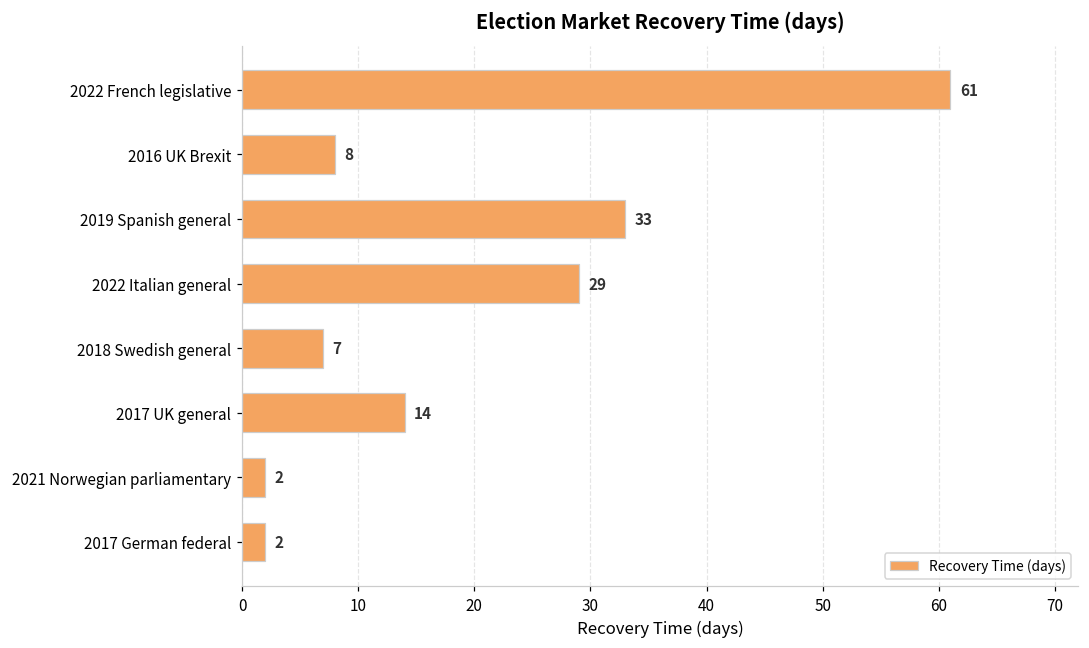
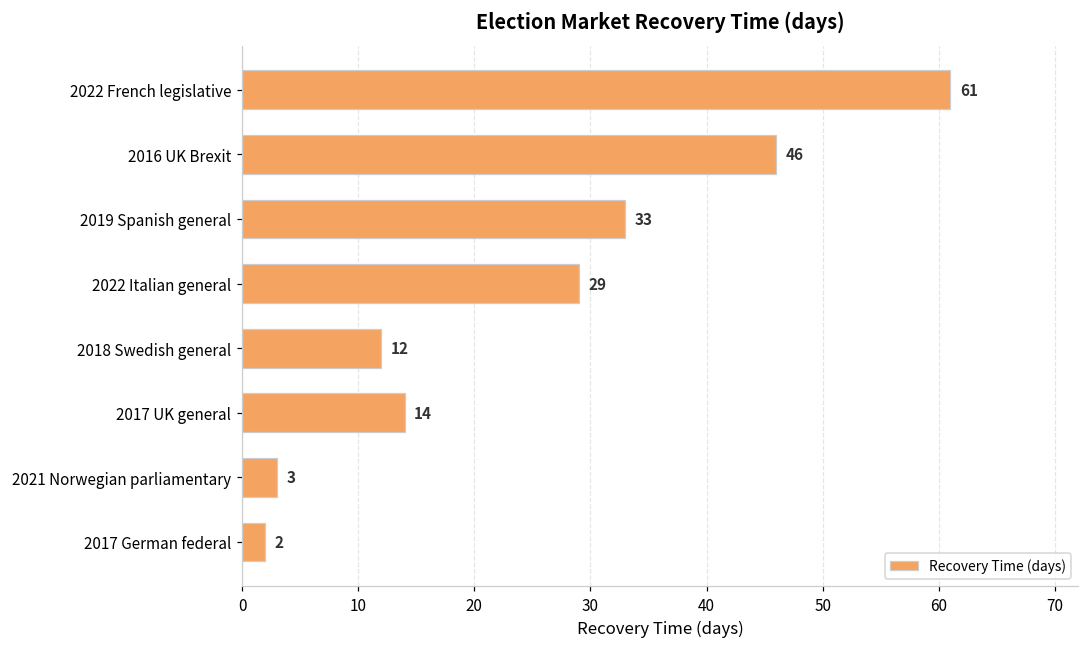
2016 UK Brexit: 8 -> 46
2018 Swedish general: 7 -> 12
2021 Norwegian parliamentary: 2 -> 3
